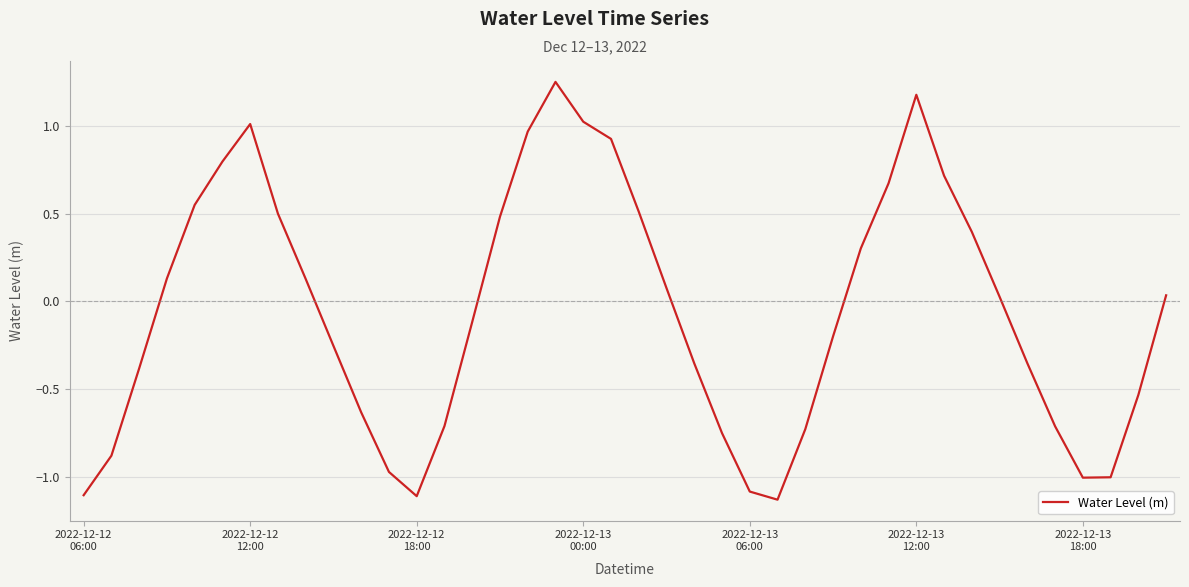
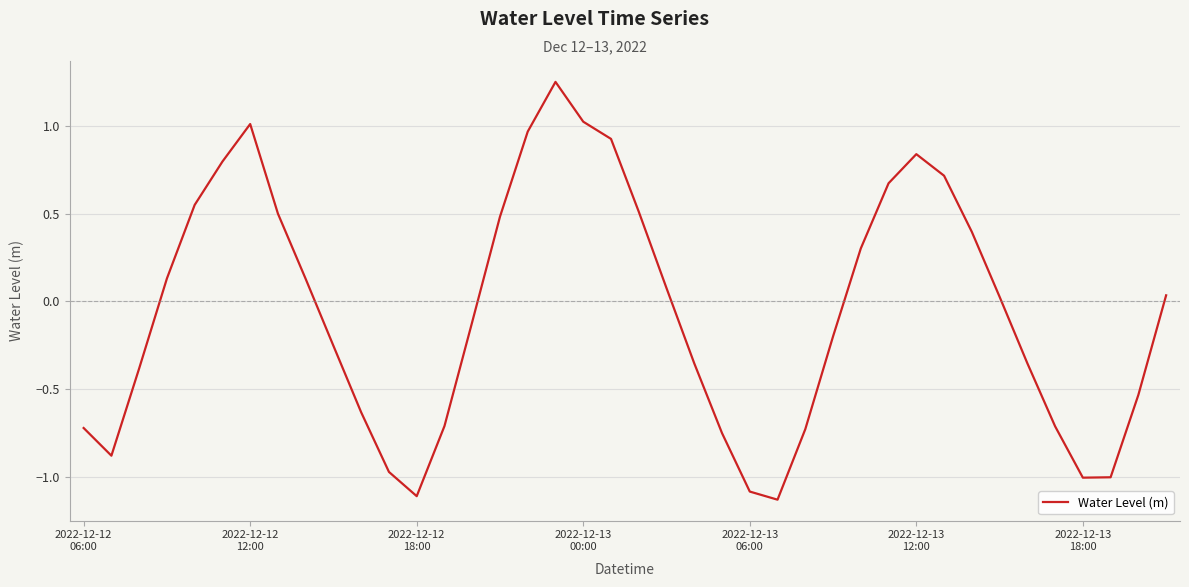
2022-12-12 06:00: -1.11 -> -0.72
2022-12-13 12:00: 1.18 -> 0.84
